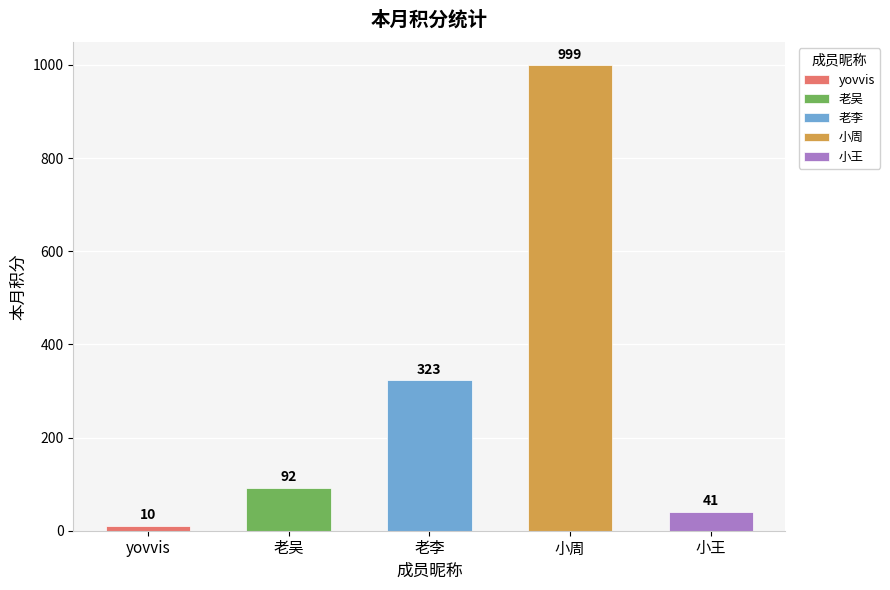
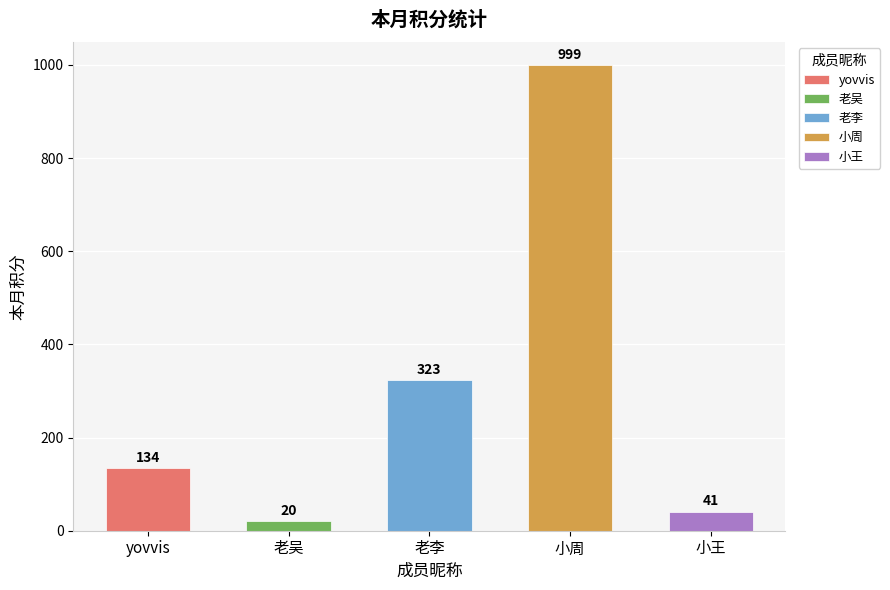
yovvis: 10 -> 134
老吴: 92 -> 20
